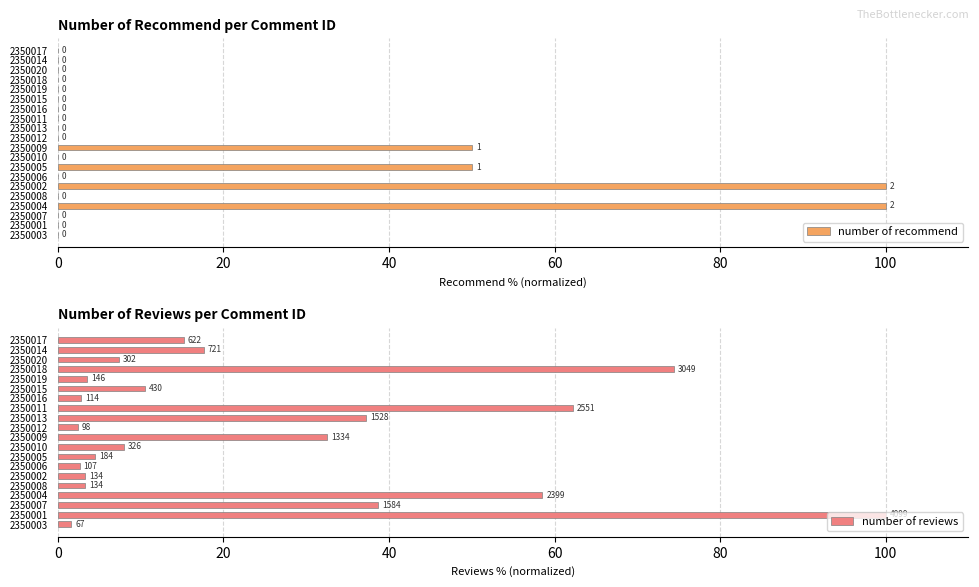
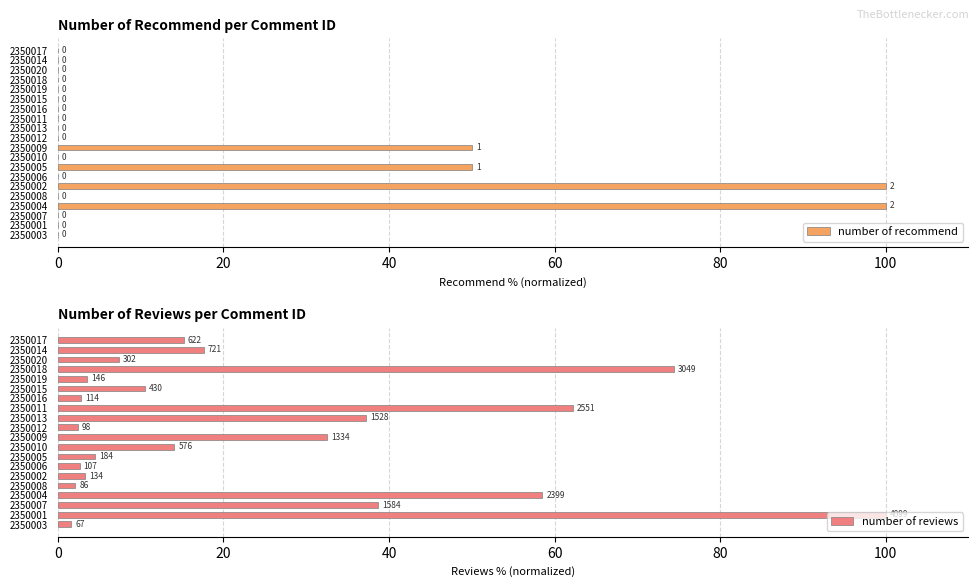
Number of Reviews per Comment ID, 2350010: 326 -> 576
Number of Reviews per Comment ID, 2350008: 134 -> 86
